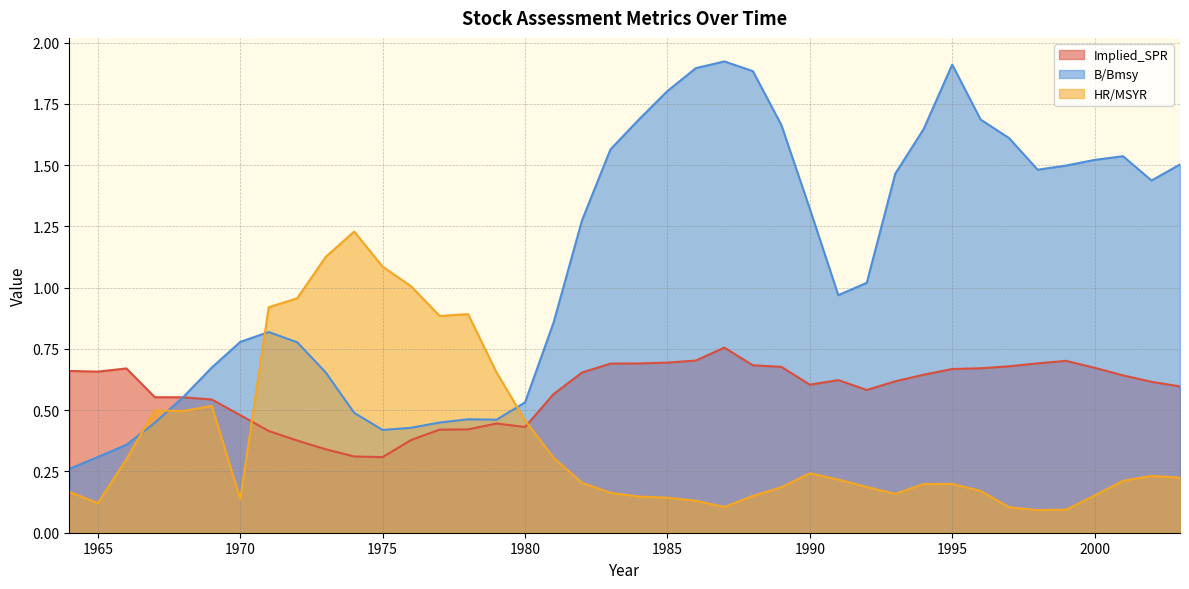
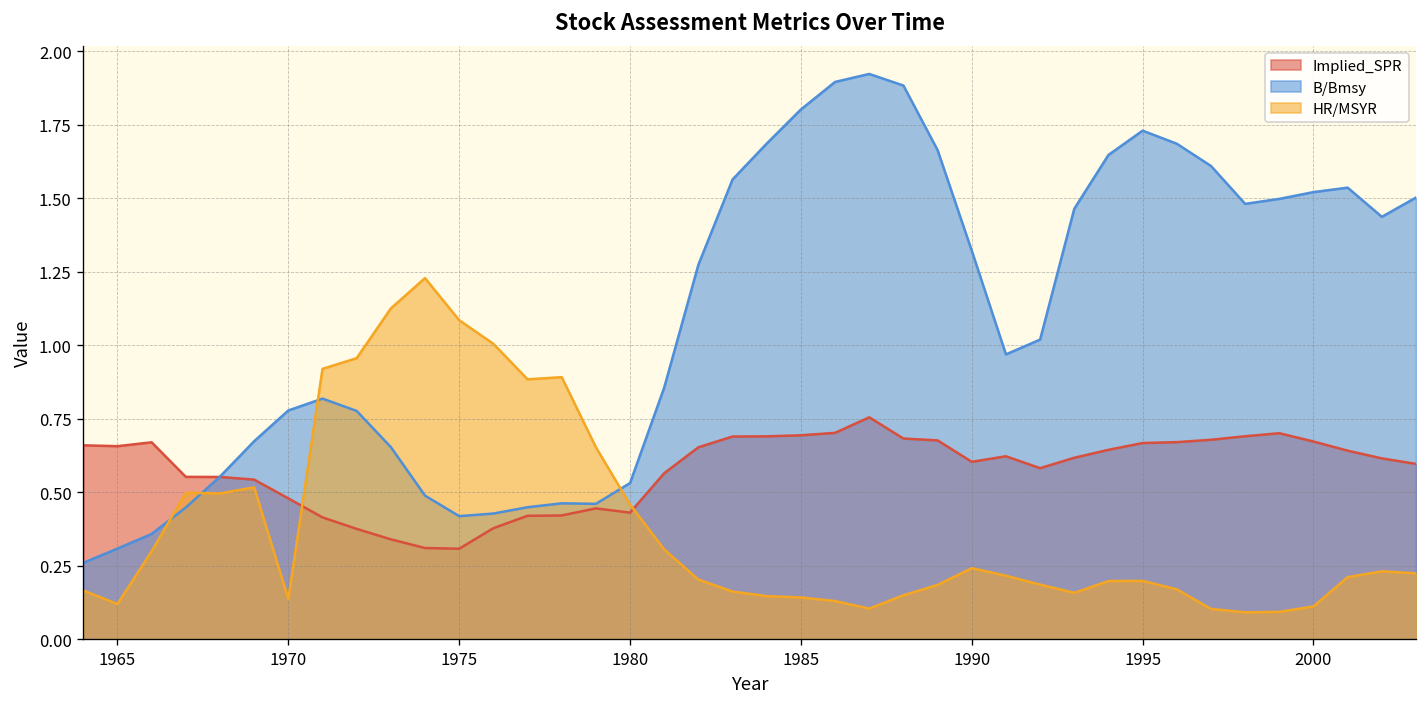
B/Bmsy, 1995: 1.91 -> 1.73
HR/MSYR, 2000: 0.15 -> 0.11
